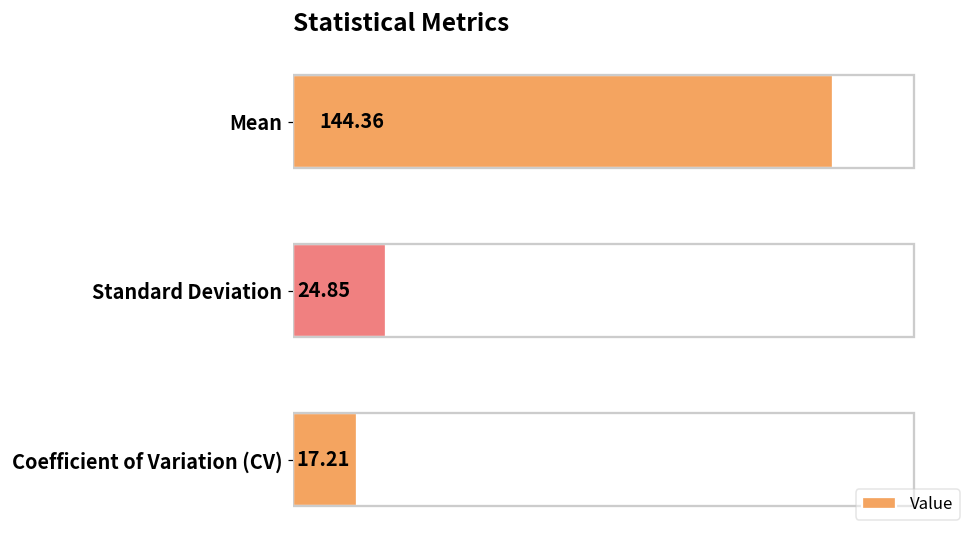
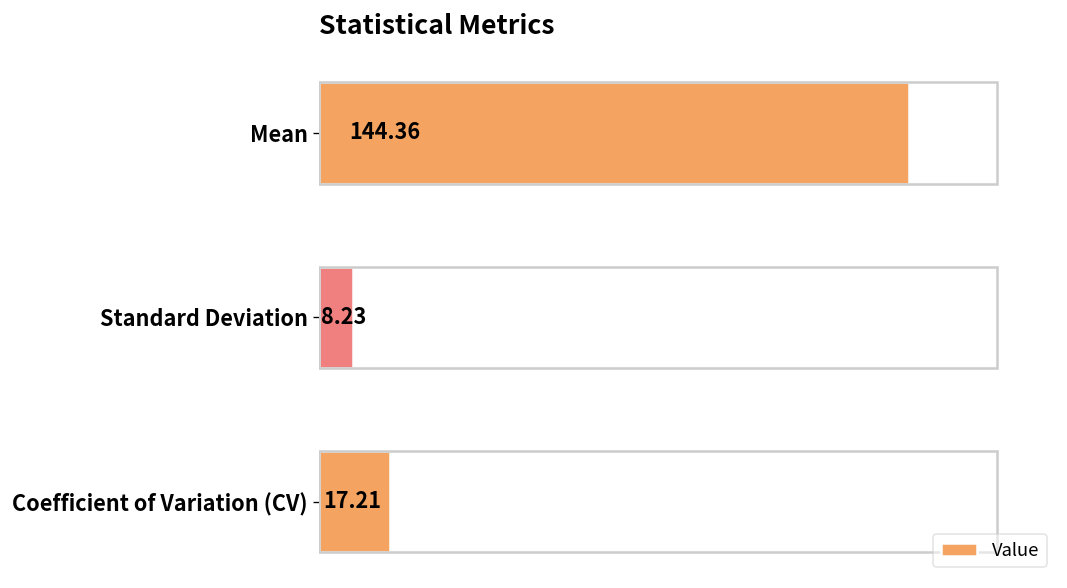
Standard Deviation: 24.85 -> 8.23
